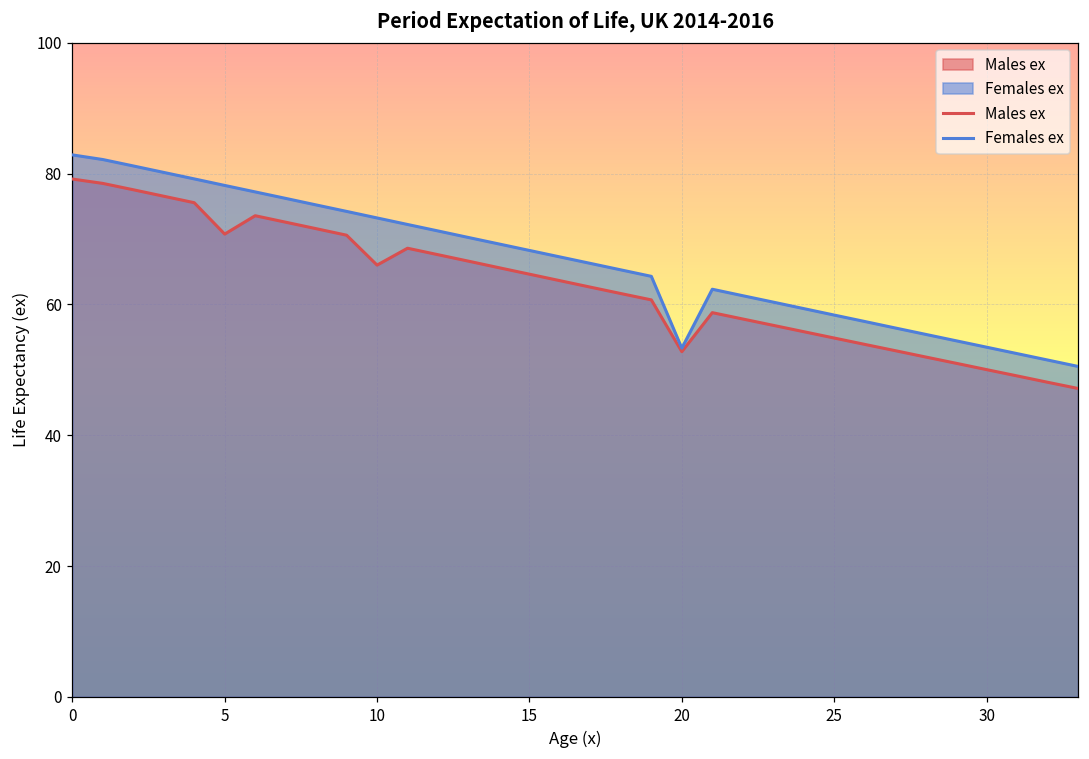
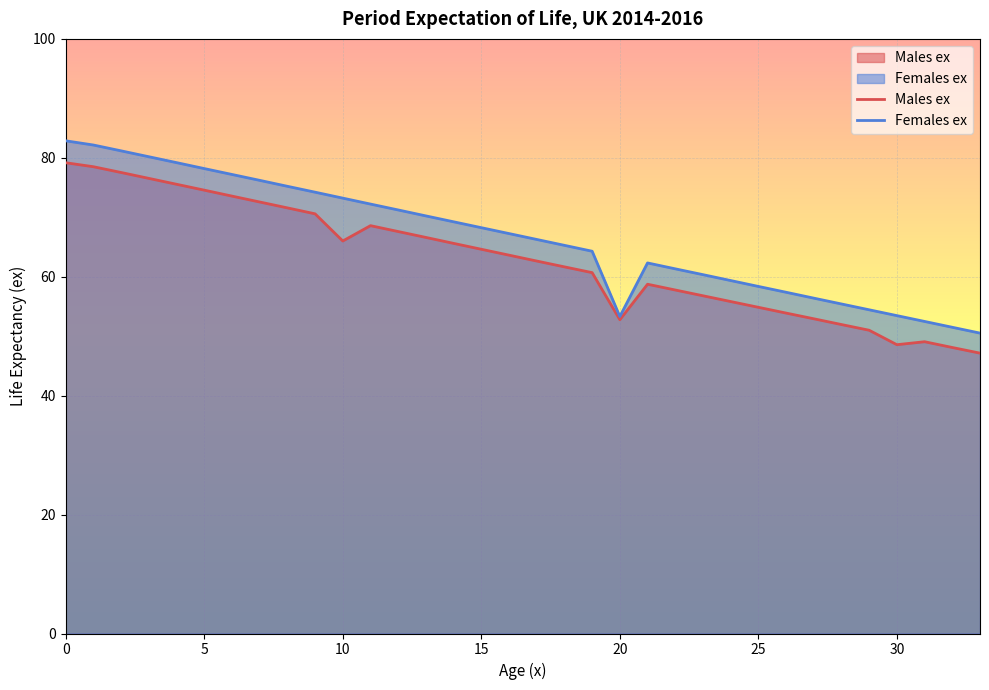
Males ex, 5: 71 -> 75
Males ex, 30: 50 -> 49
